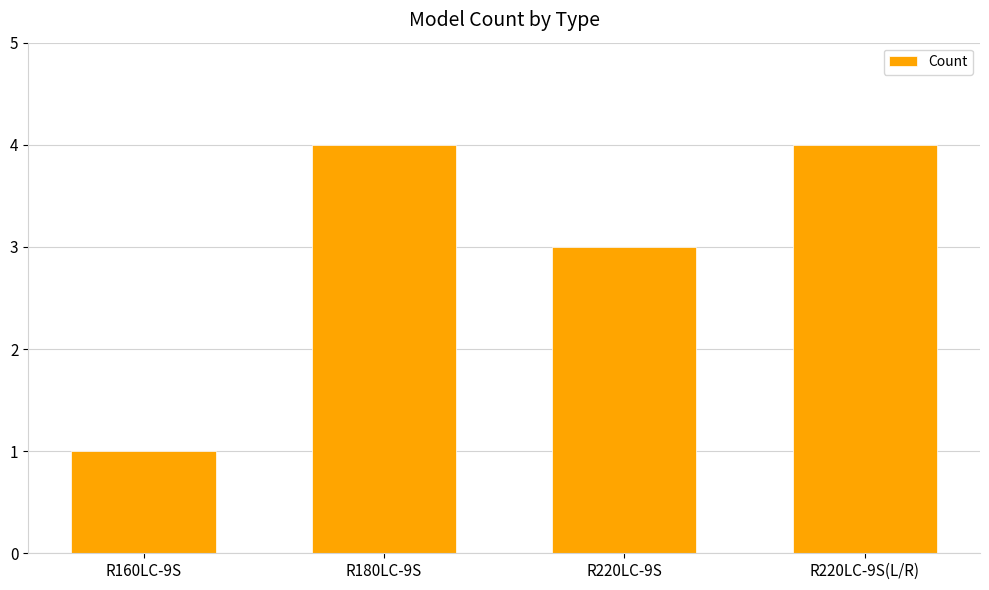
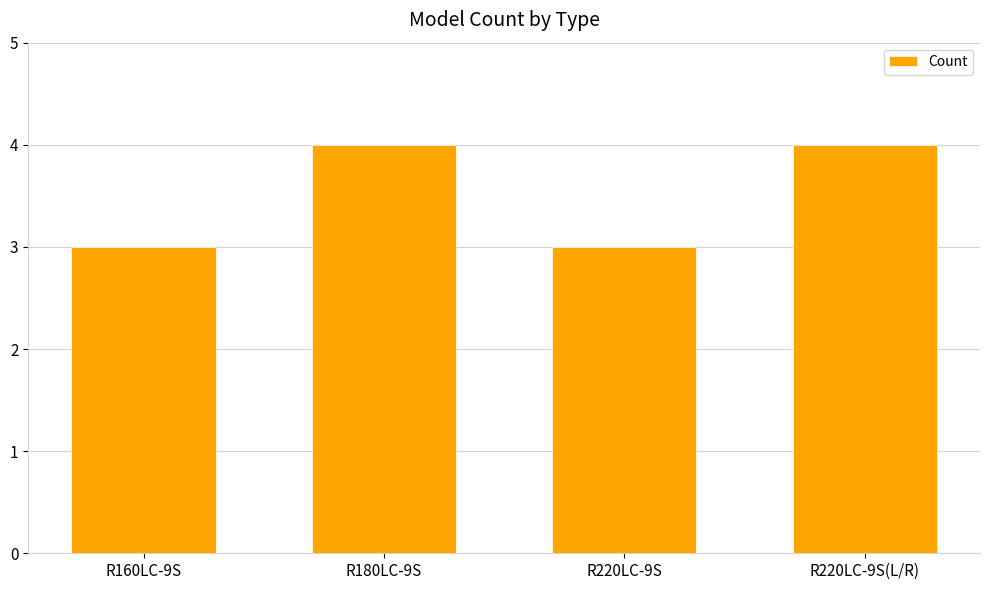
R160LC-9S: 1 -> 3
